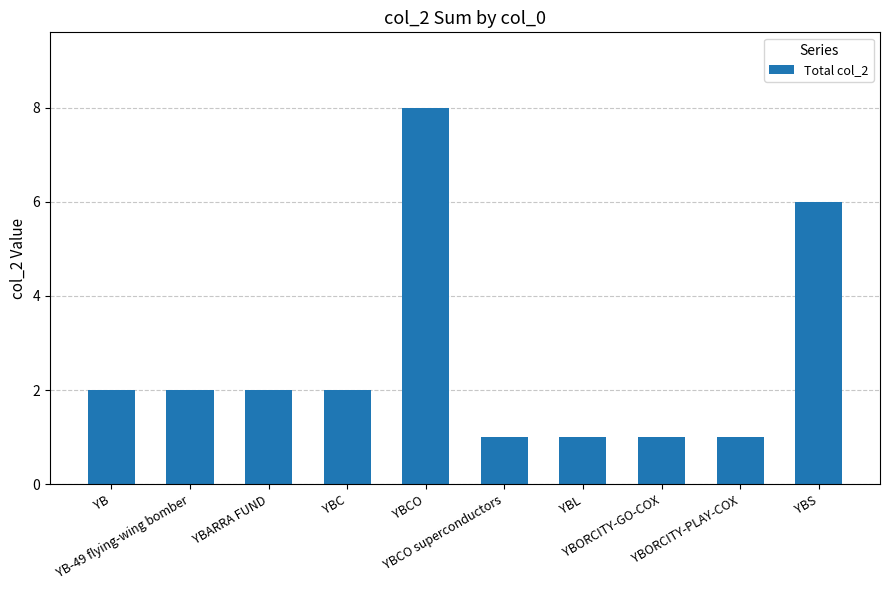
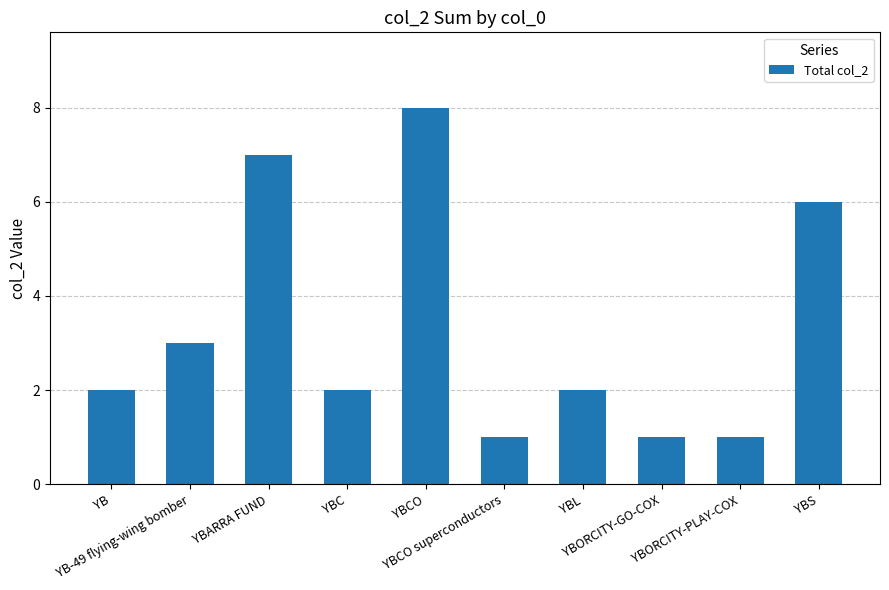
YB-49 flying-wing bomber: 2 -> 3
YBARRA FUND: 2 -> 7
YBL: 1 -> 2
